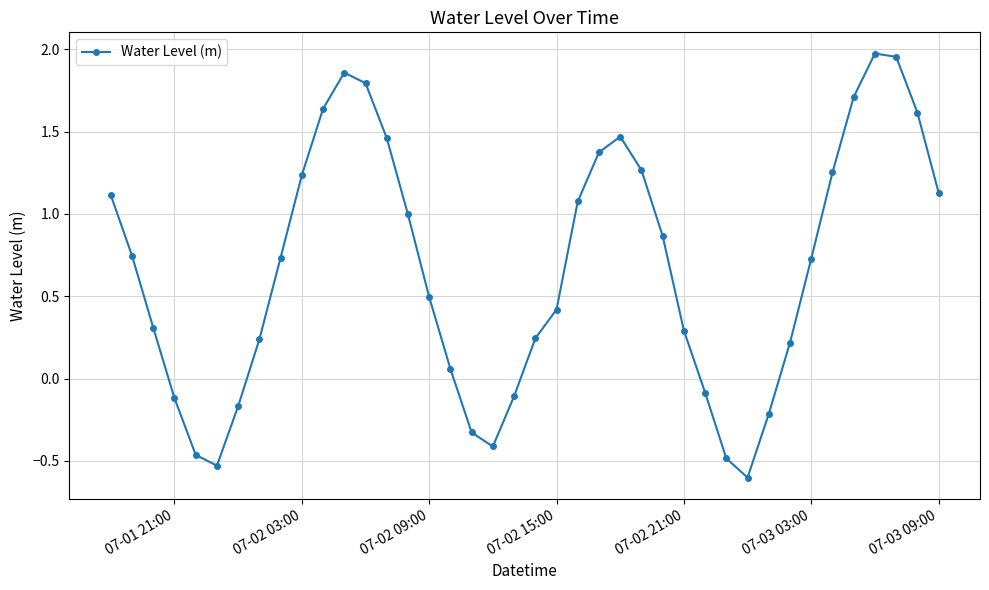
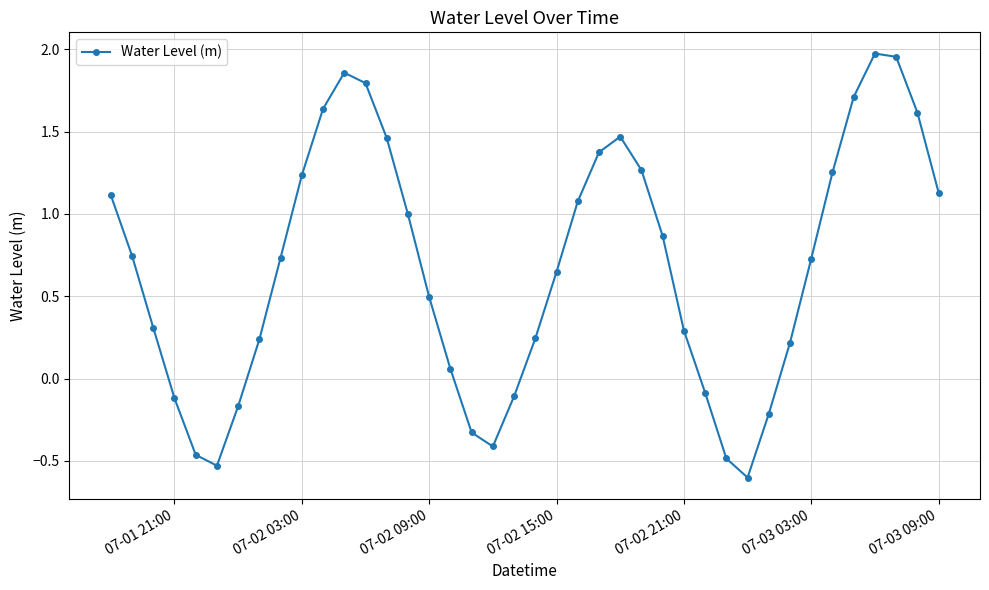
07-02 15:00: 0.42 -> 0.65
